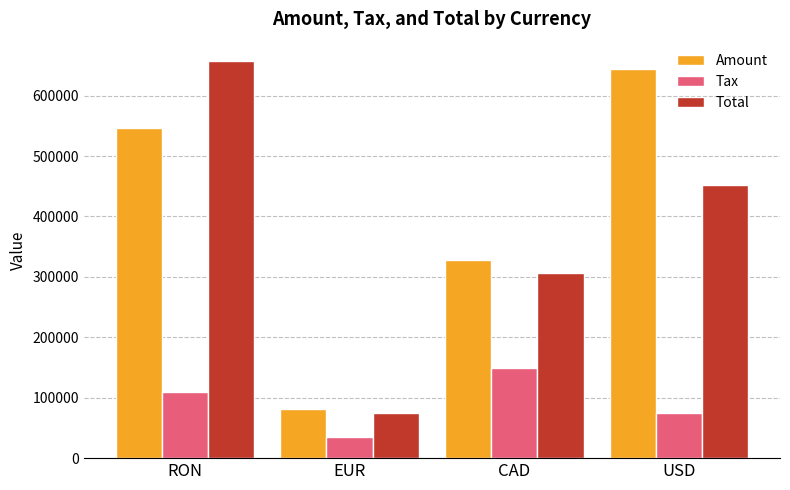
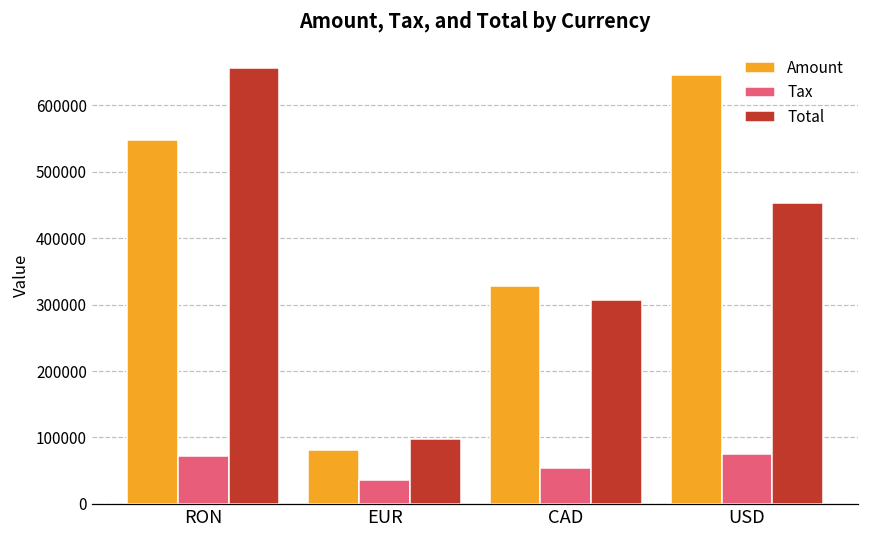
Tax, RON: 110000 -> 70000
Total, EUR: 80000 -> 100000
Tax, CAD: 150000 -> 50000
